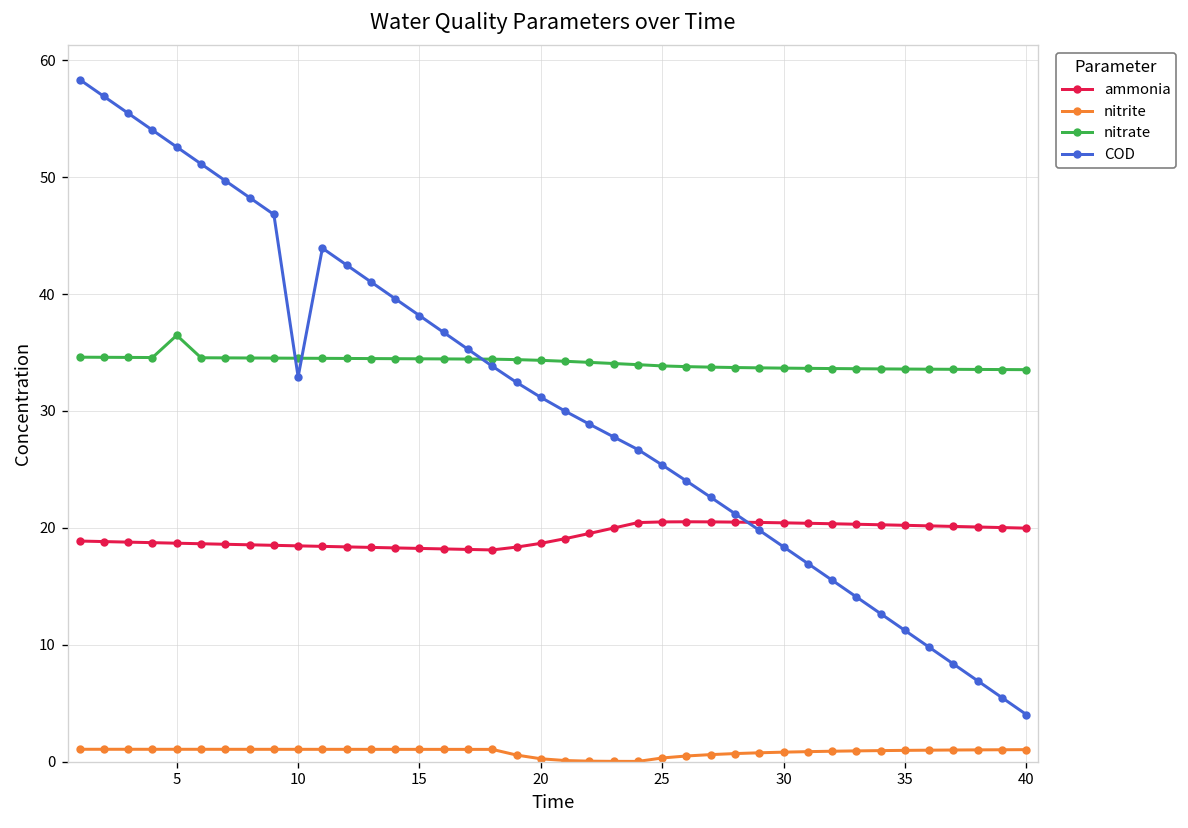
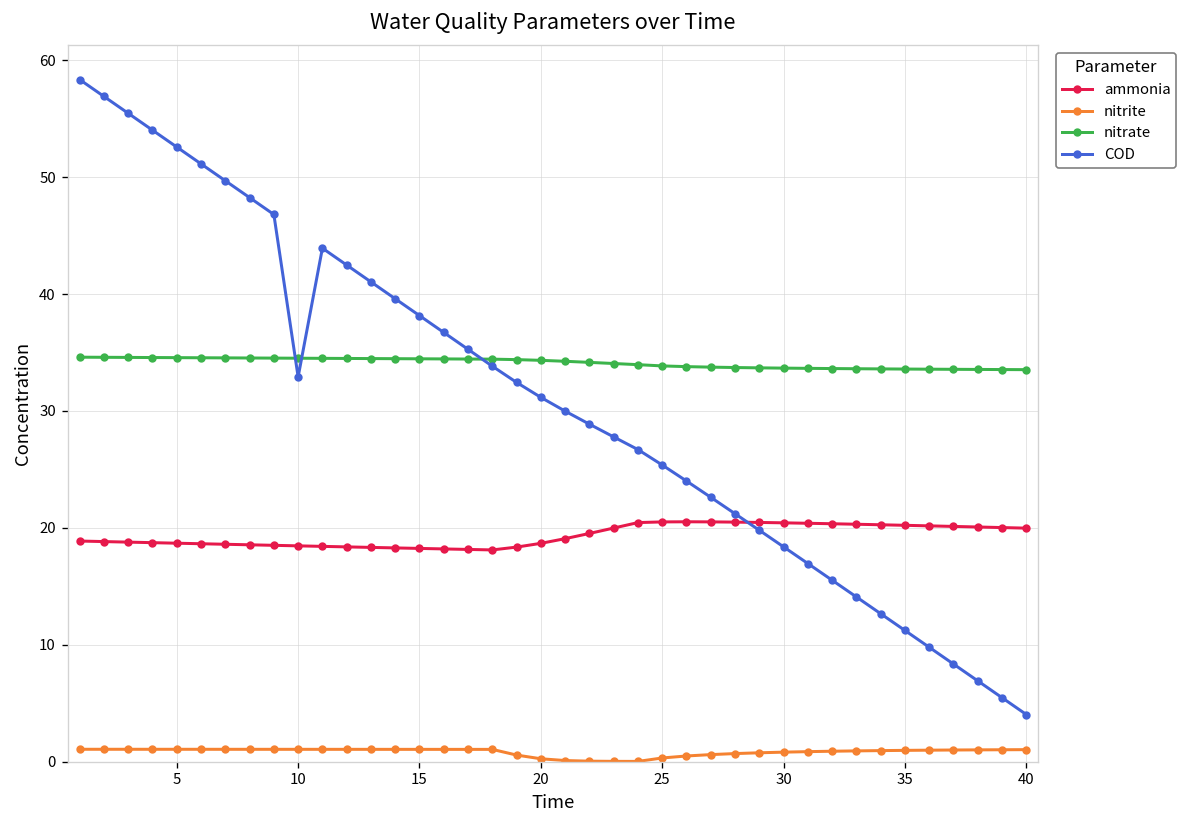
nitrate, 5: 36 -> 35
